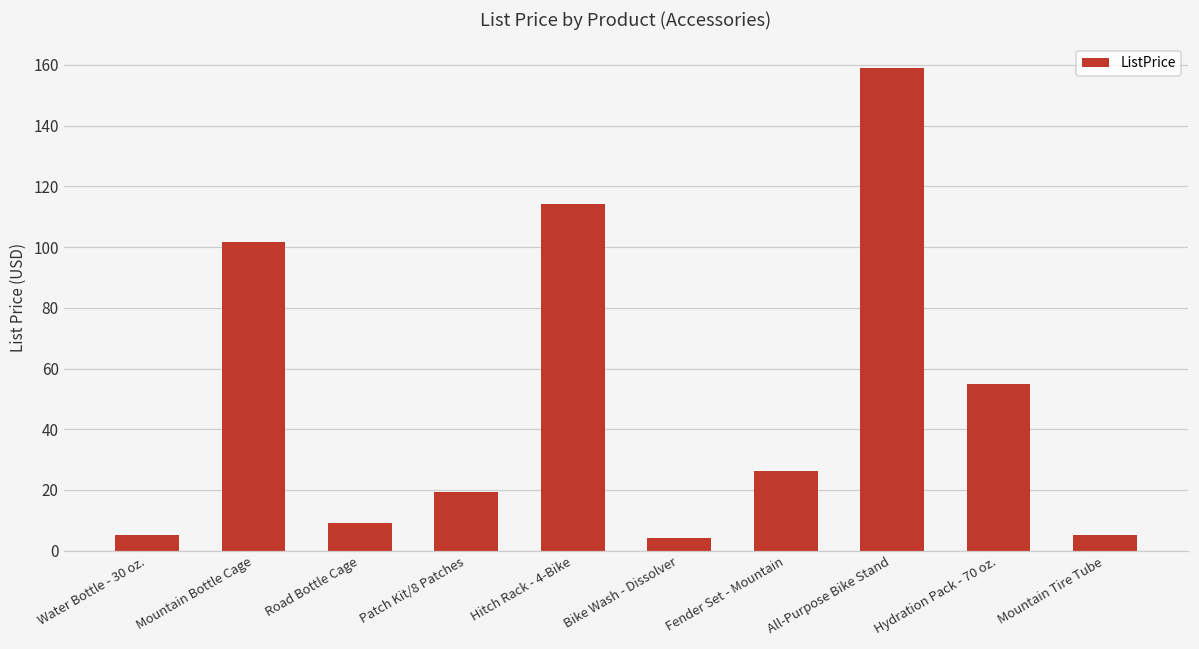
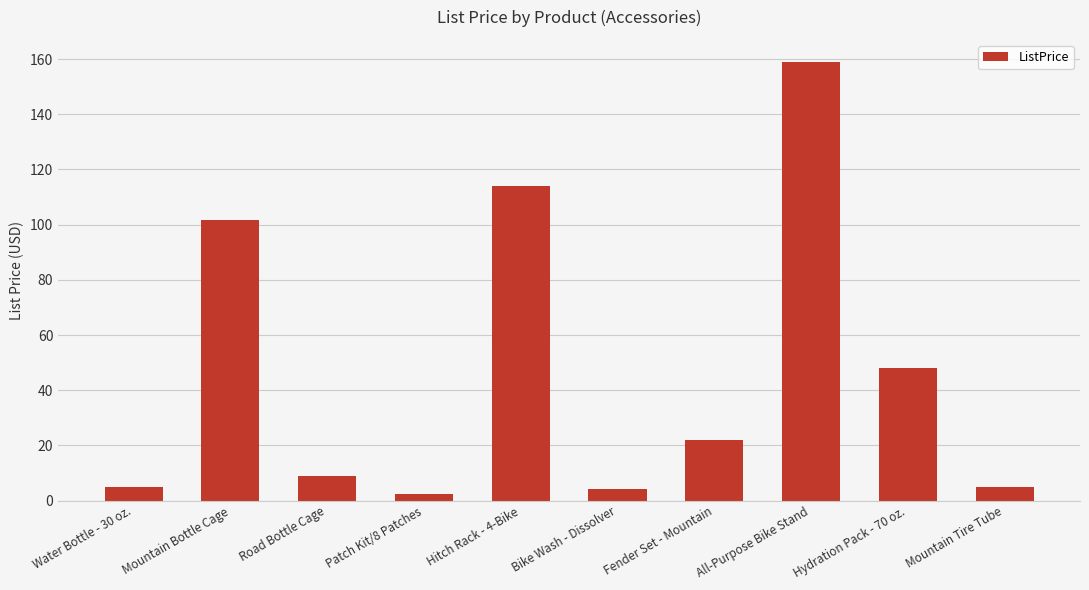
Patch Kit/8 Patches: 19 -> 2
Fender Set - Mountain: 26 -> 22
Hydration Pack - 70 oz.: 55 -> 48
